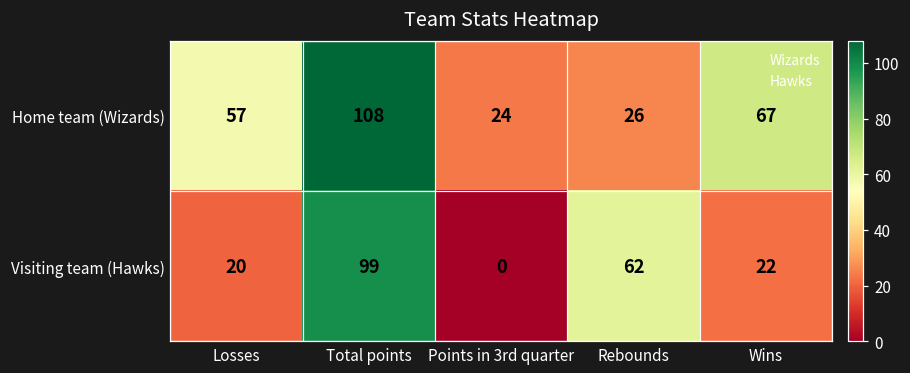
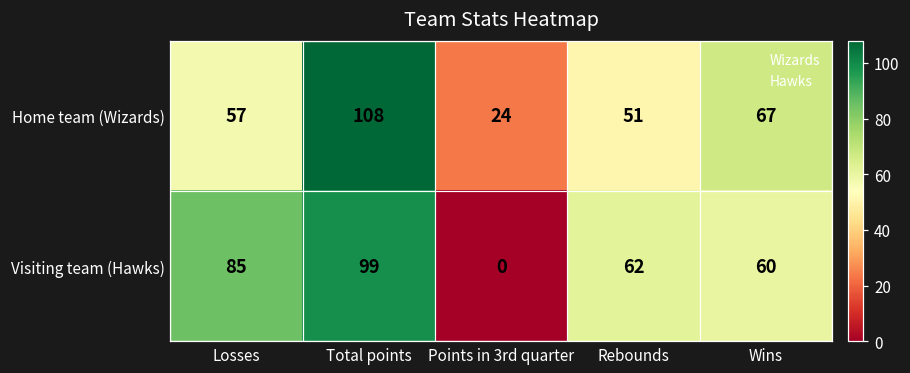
Home team (Wizards), Rebounds: 26 -> 51
Visiting team (Hawks), Losses: 20 -> 85
Visiting team (Hawks), Wins: 22 -> 60
